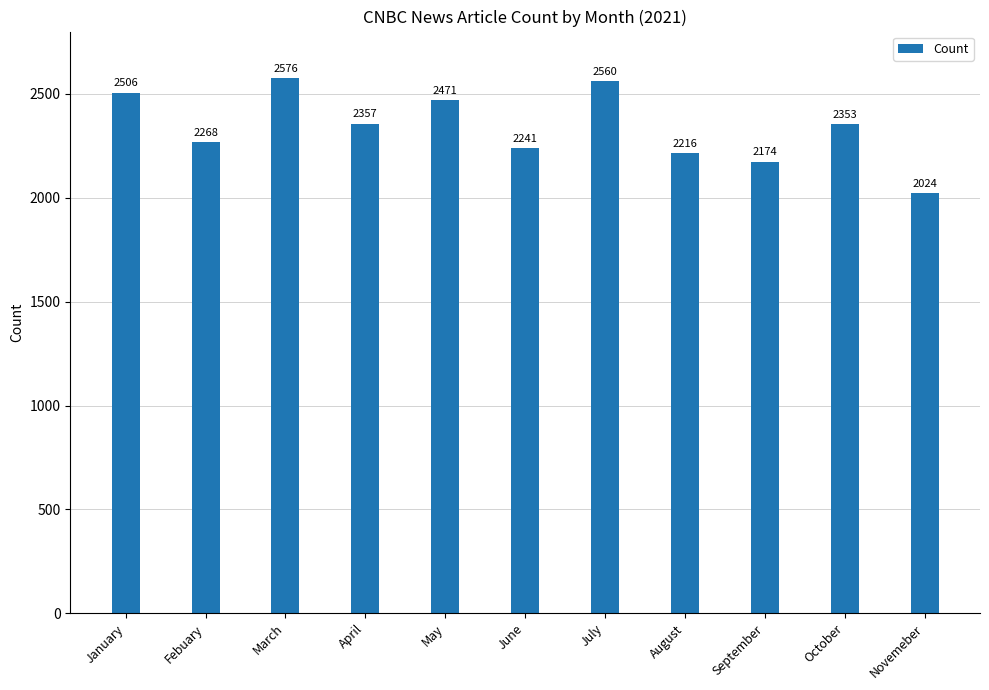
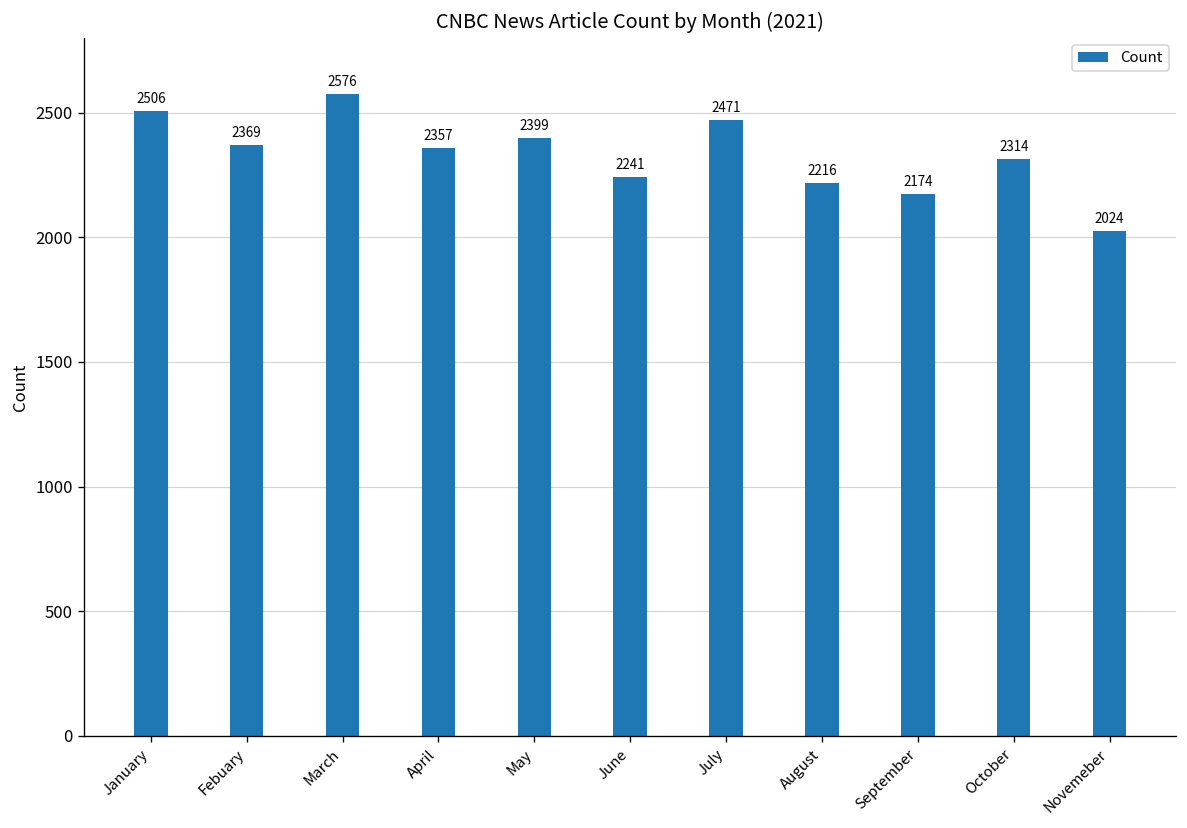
Febuary: 2268 -> 2369
May: 2471 -> 2399
July: 2560 -> 2471
October: 2353 -> 2314
